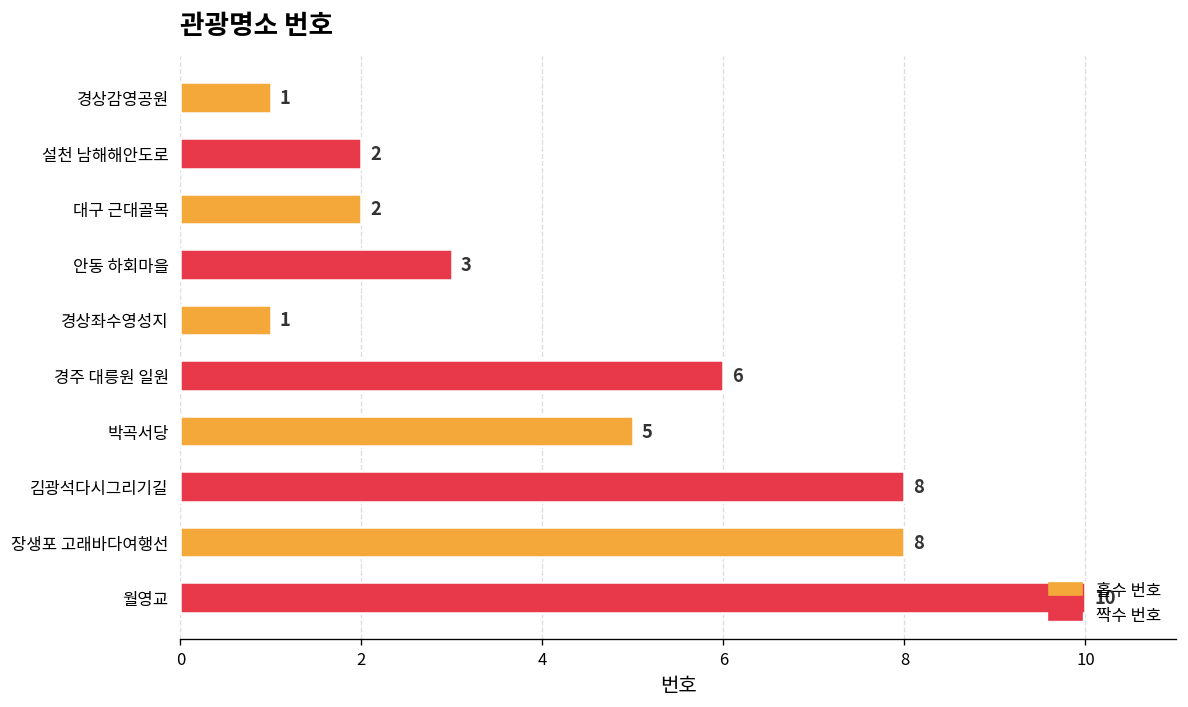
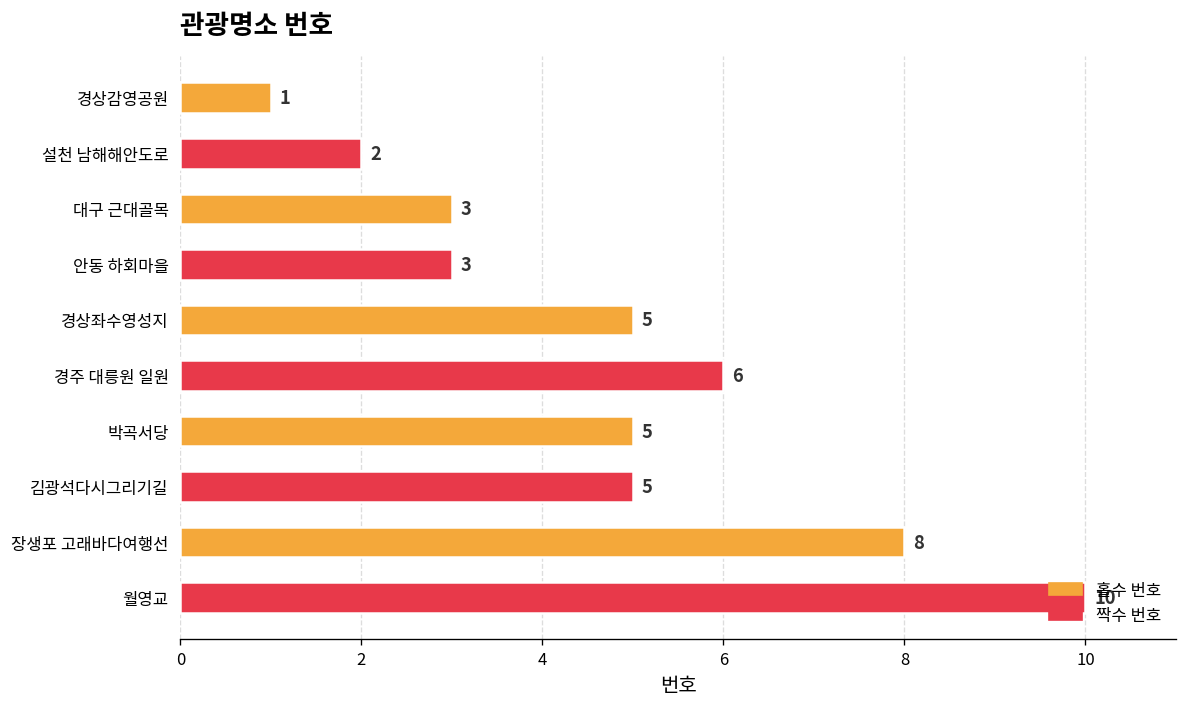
대구 근대골목: 2 -> 3
경상좌수영성지: 1 -> 5
김광석다시그리기길: 8 -> 5
